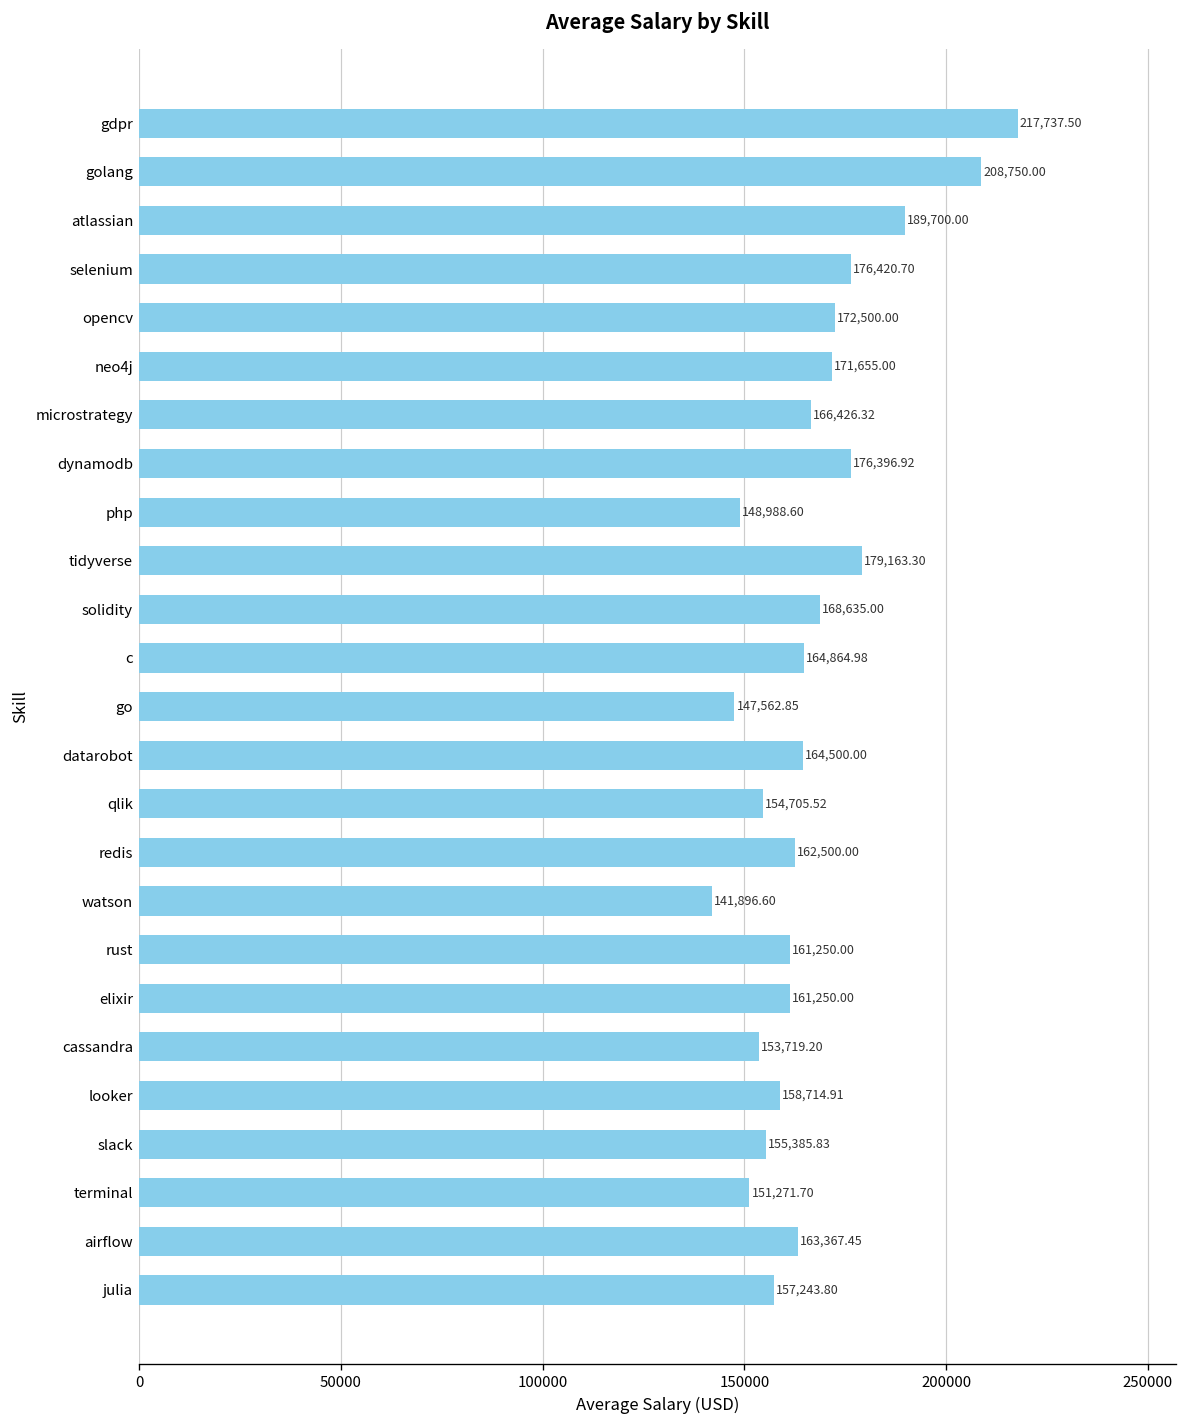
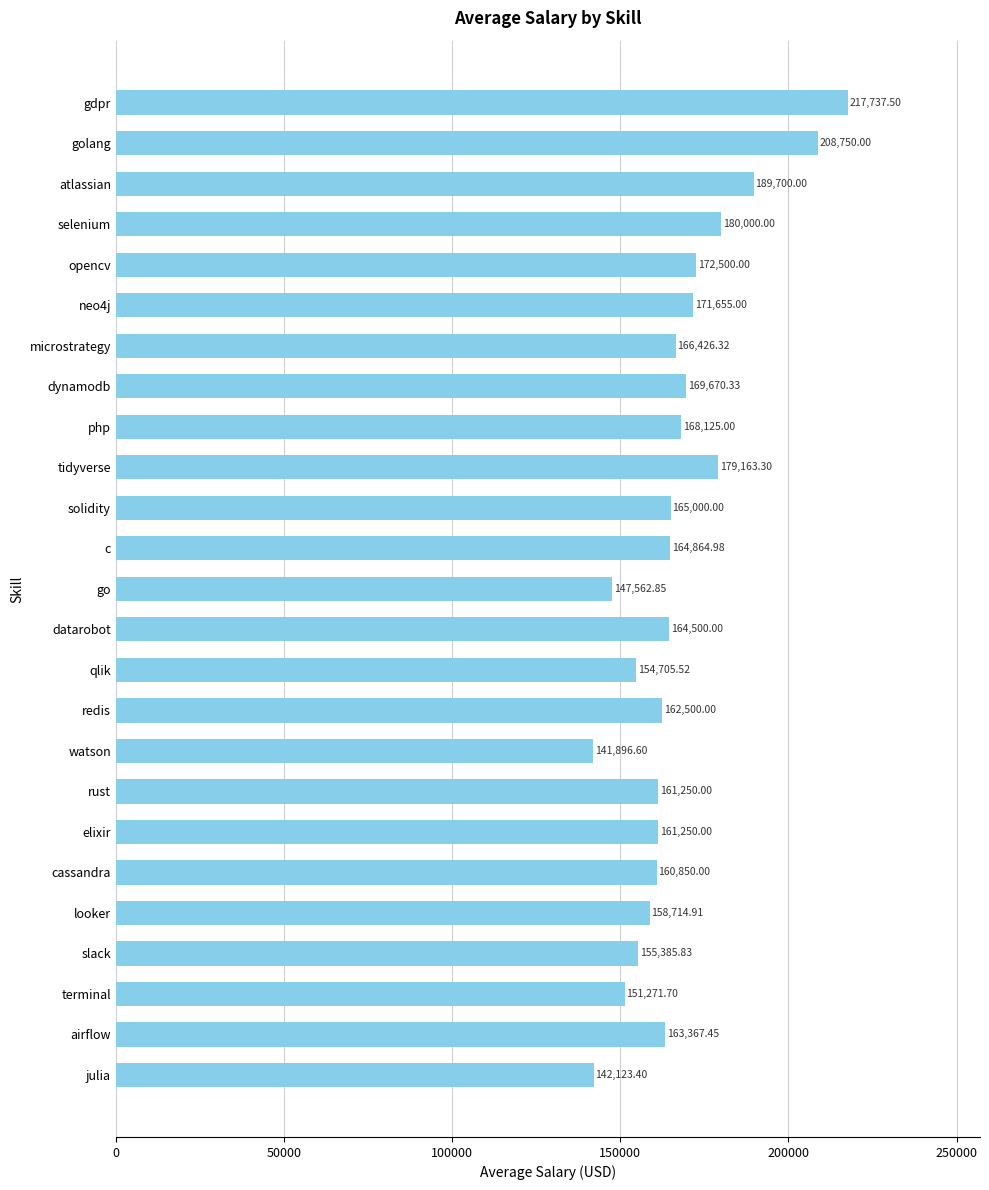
selenium: 176,420.70 -> 180,000.00
dynamodb: 176,396.92 -> 169,670.33
php: 148,988.60 -> 168,125.00
solidity: 168,635.00 -> 165,000.00
cassandra: 153,719.20 -> 160,850.00
julia: 157,243.80 -> 142,123.40
